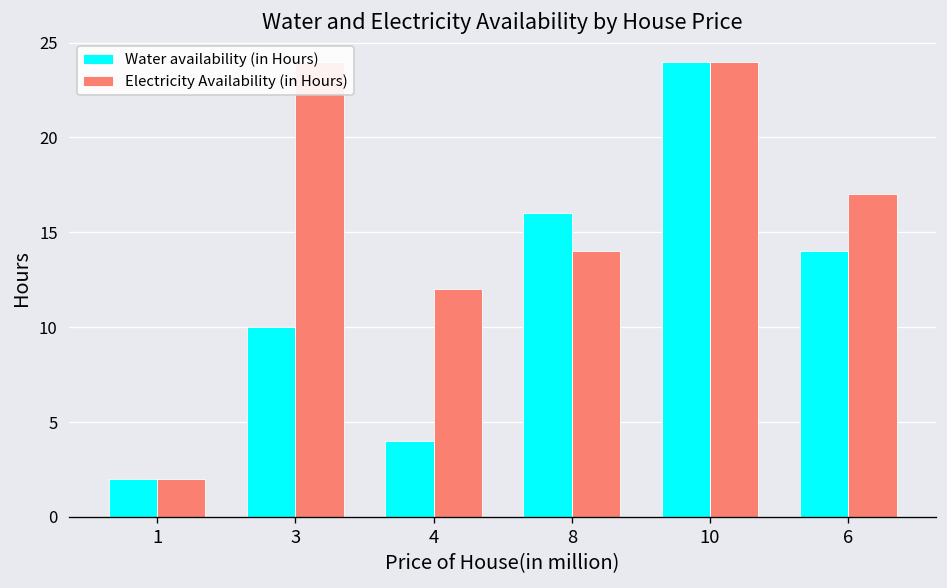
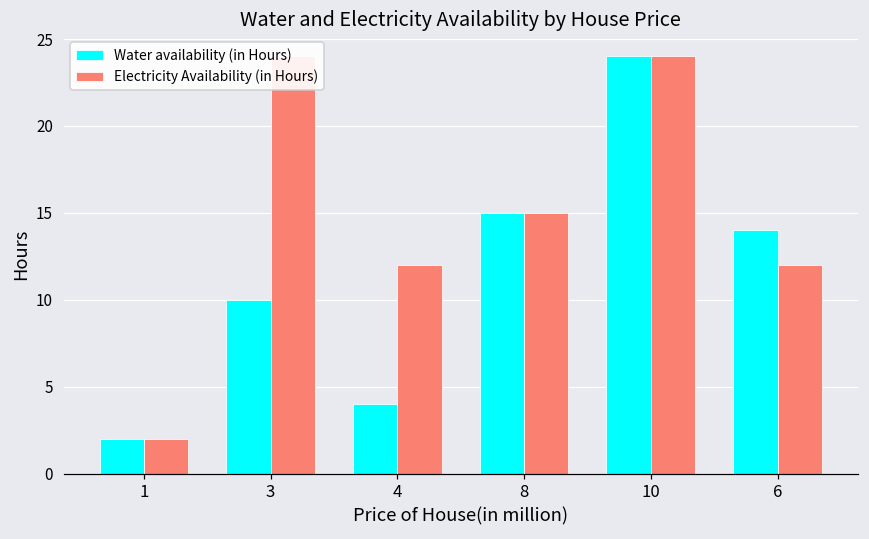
Water availability (in Hours), 8: 16 -> 15
Electricity Availability (in Hours), 8: 14 -> 15
Electricity Availability (in Hours), 6: 17 -> 12
